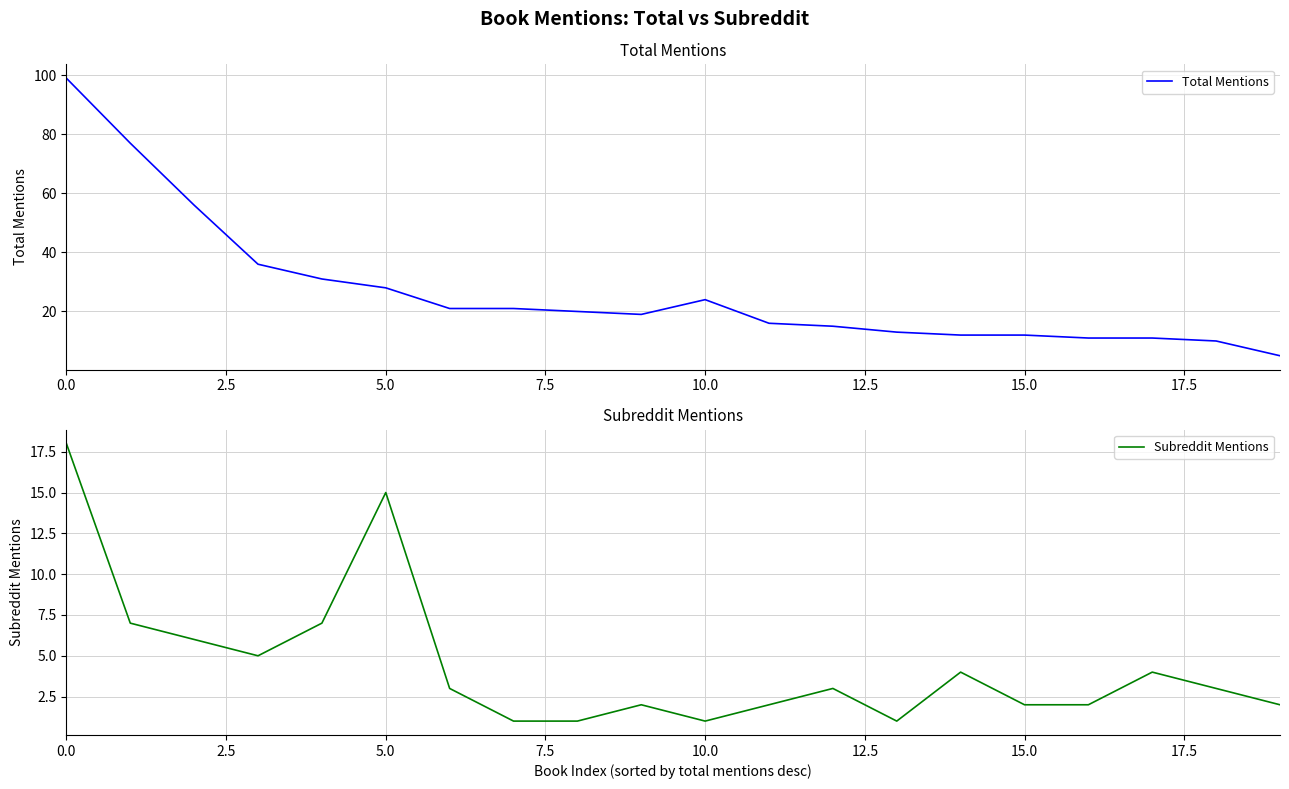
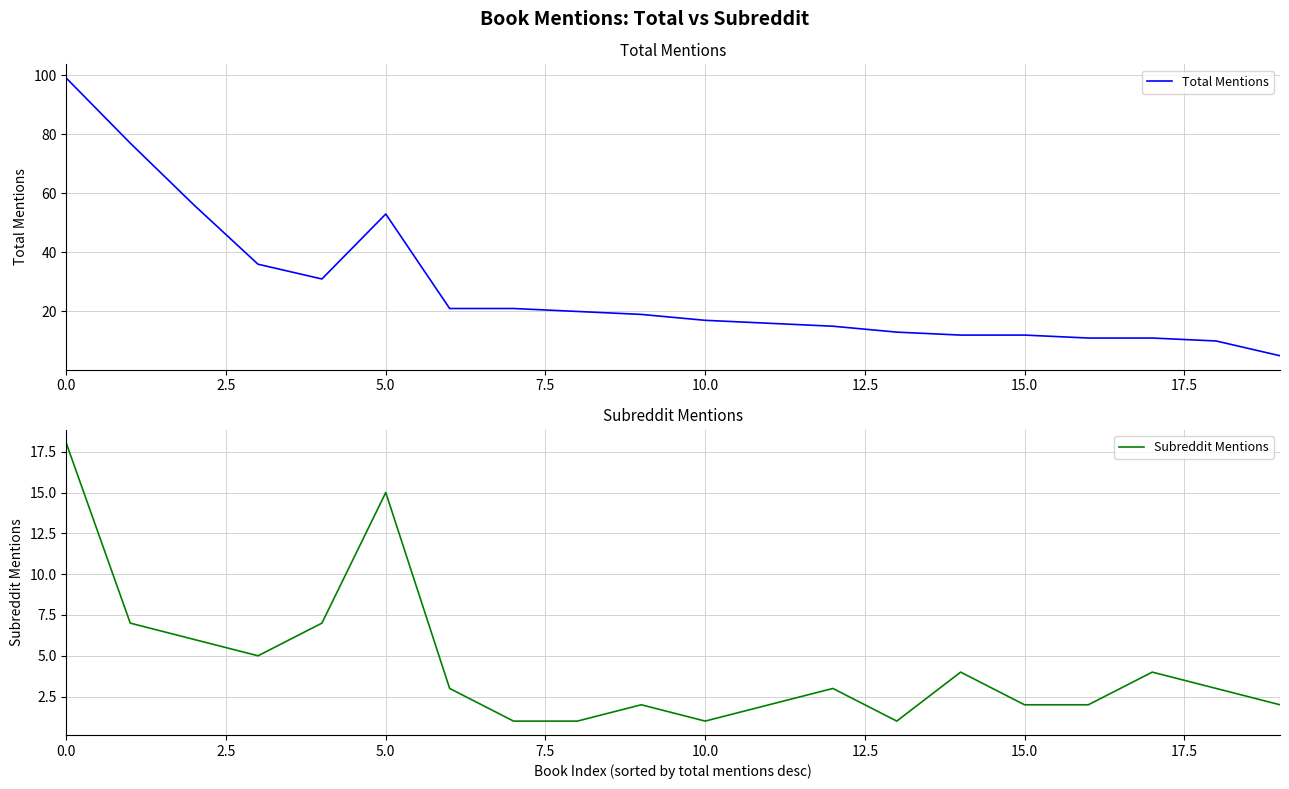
Total Mentions, 5.0: 28 -> 53
Total Mentions, 10.0: 24 -> 17
